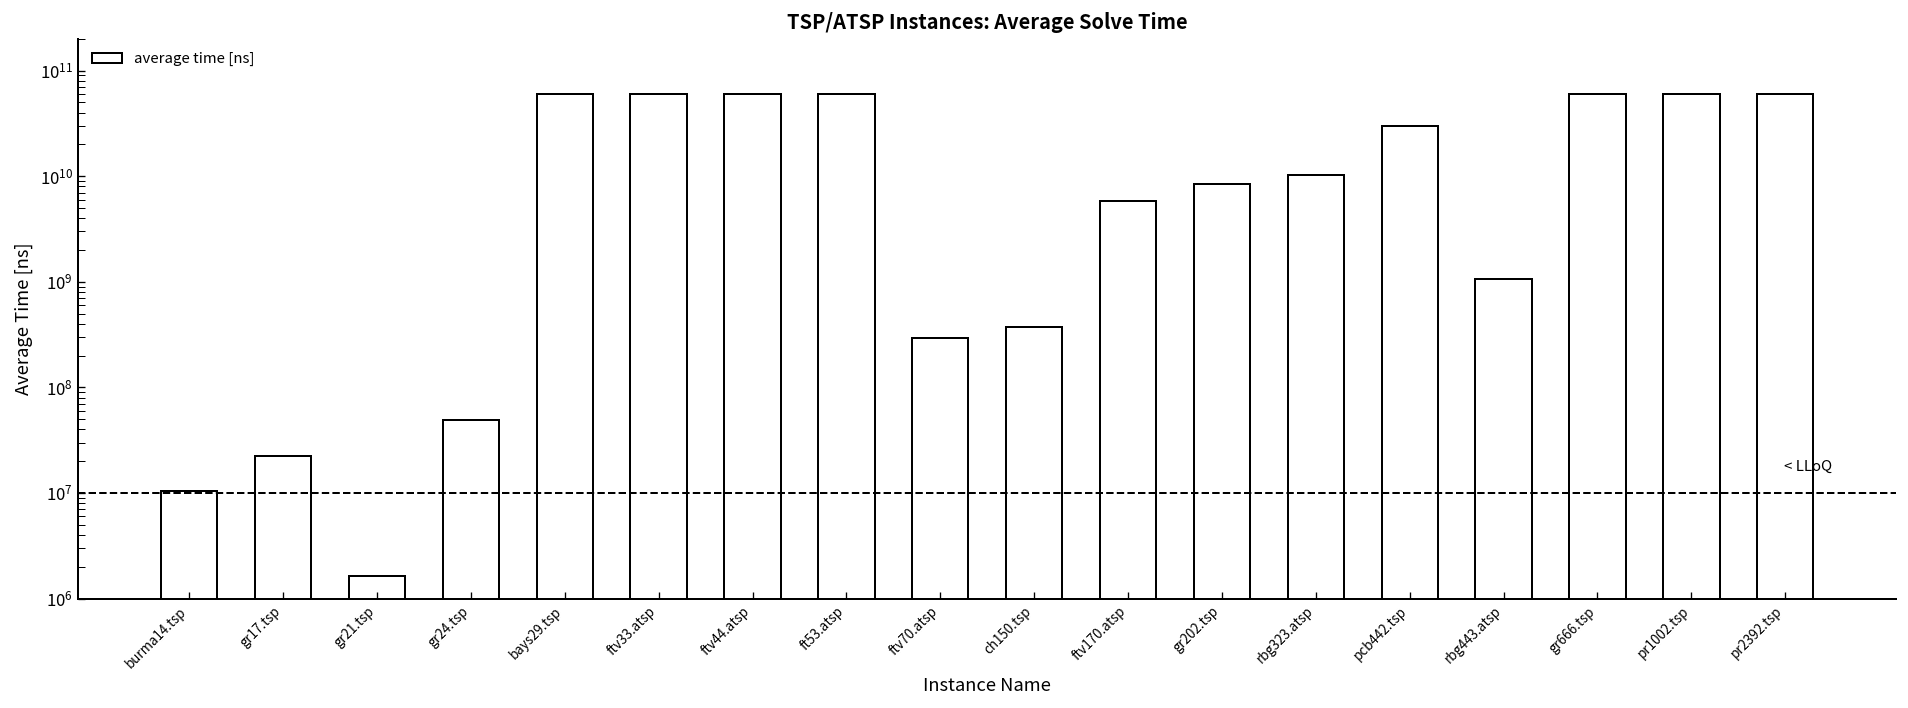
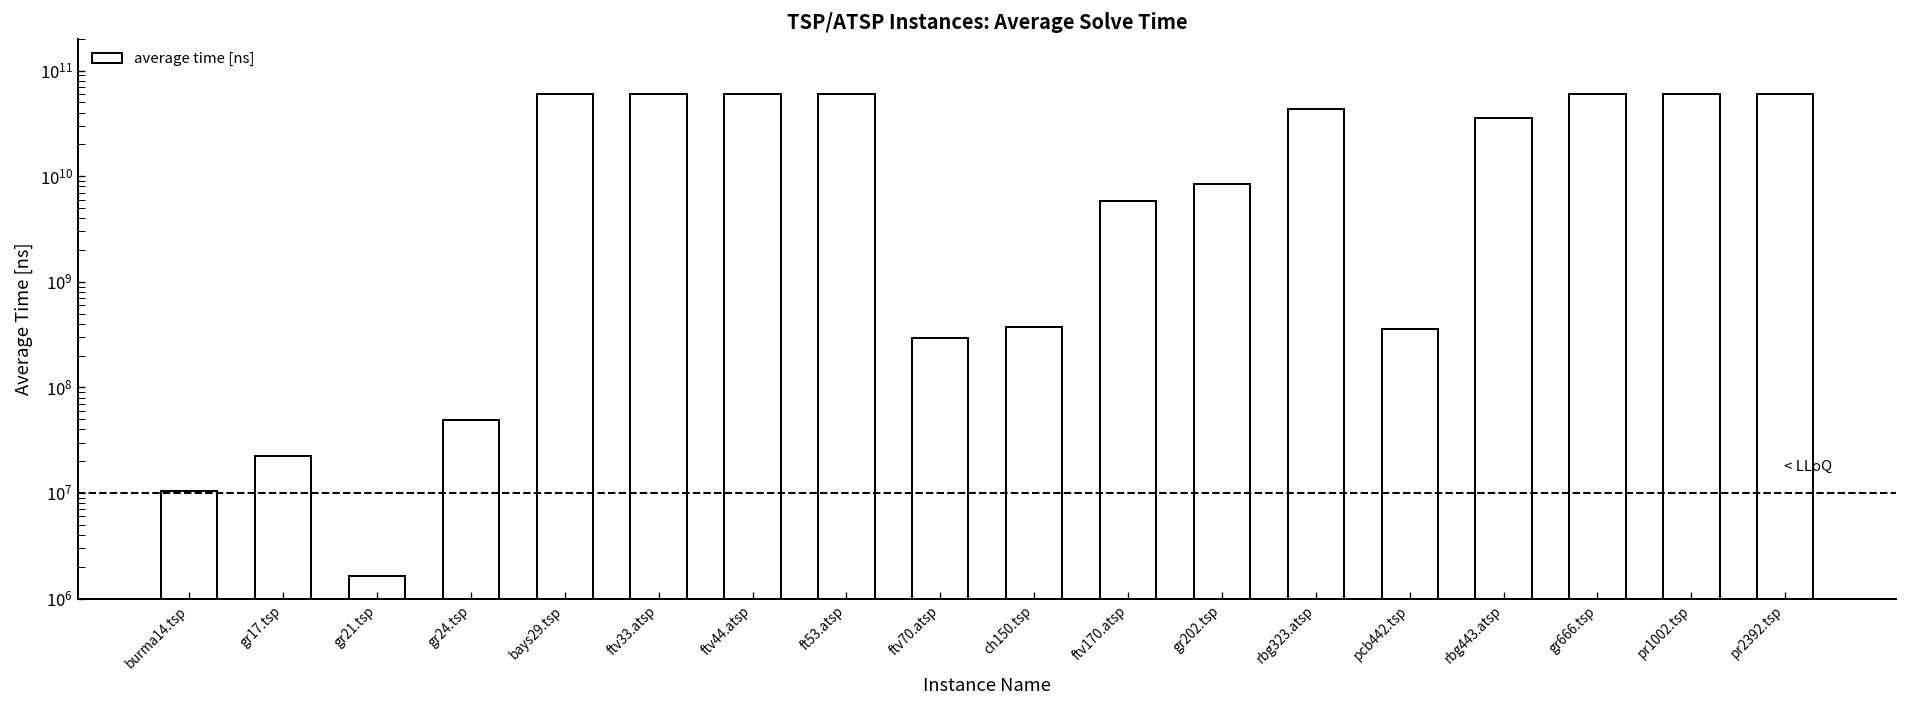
rbg323.atsp: 10000000000 -> 40000000000
pcb442.tsp: 30000000000 -> 360000000
rbg443.atsp: 1100000000 -> 35000000000
